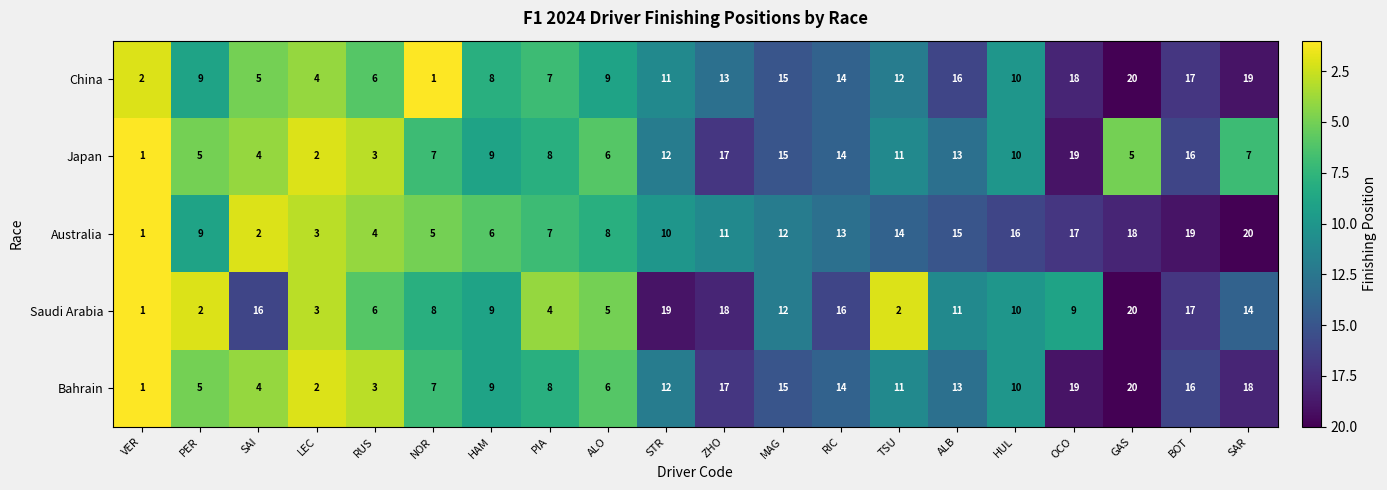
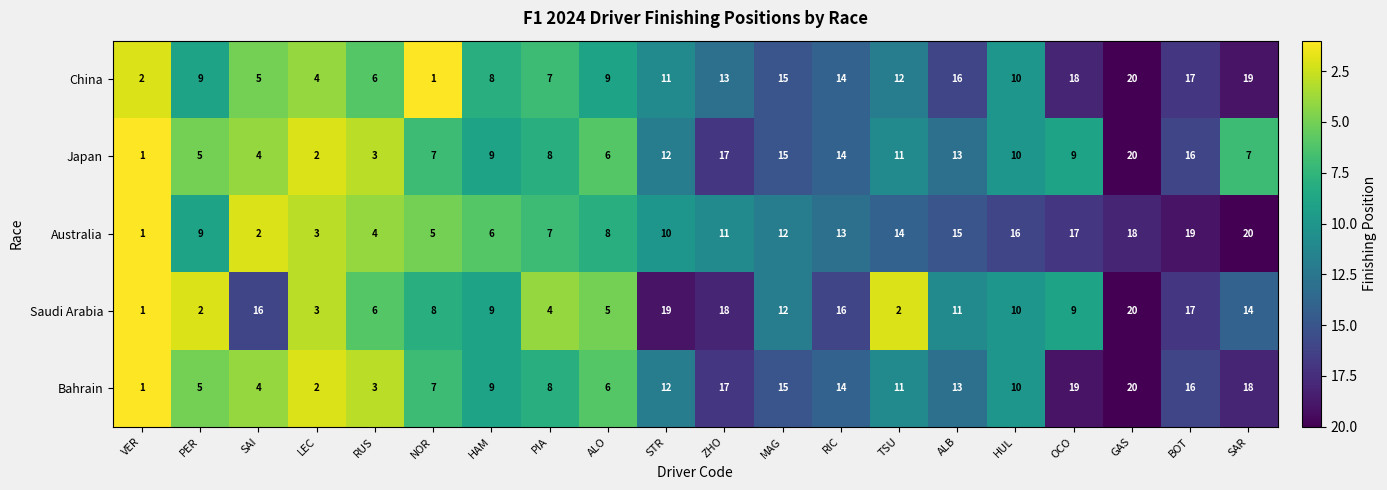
Japan, OCO: 19 -> 9
Japan, GAS: 5 -> 20
